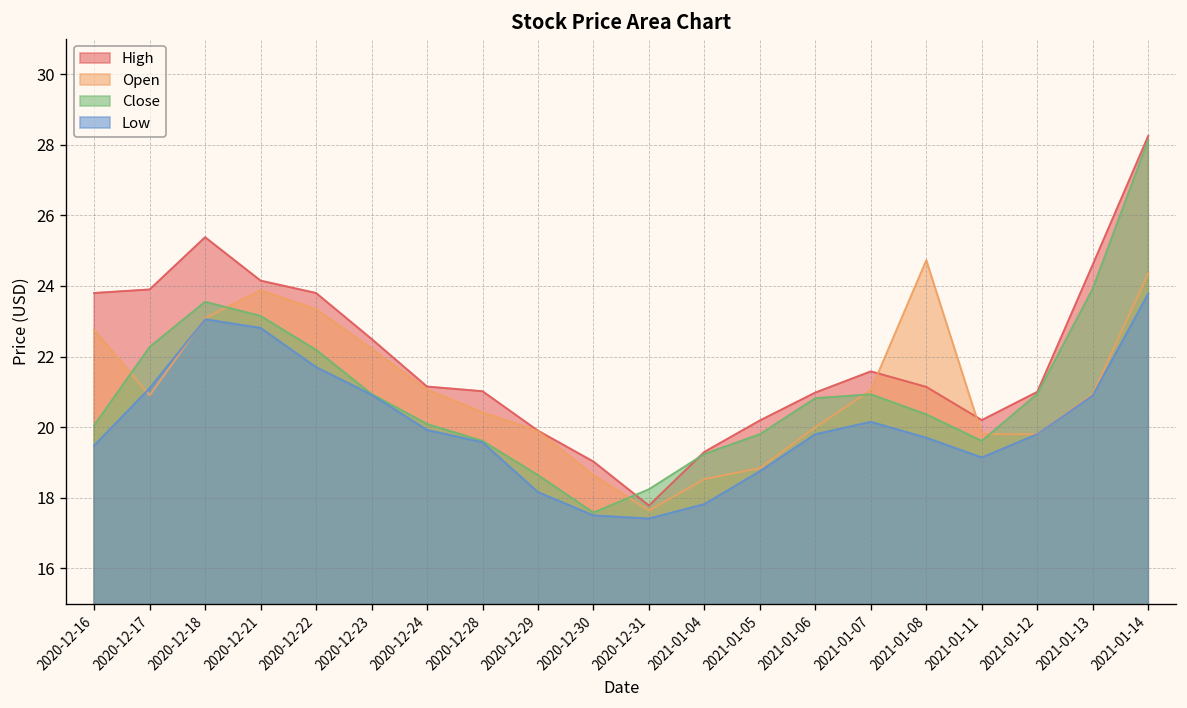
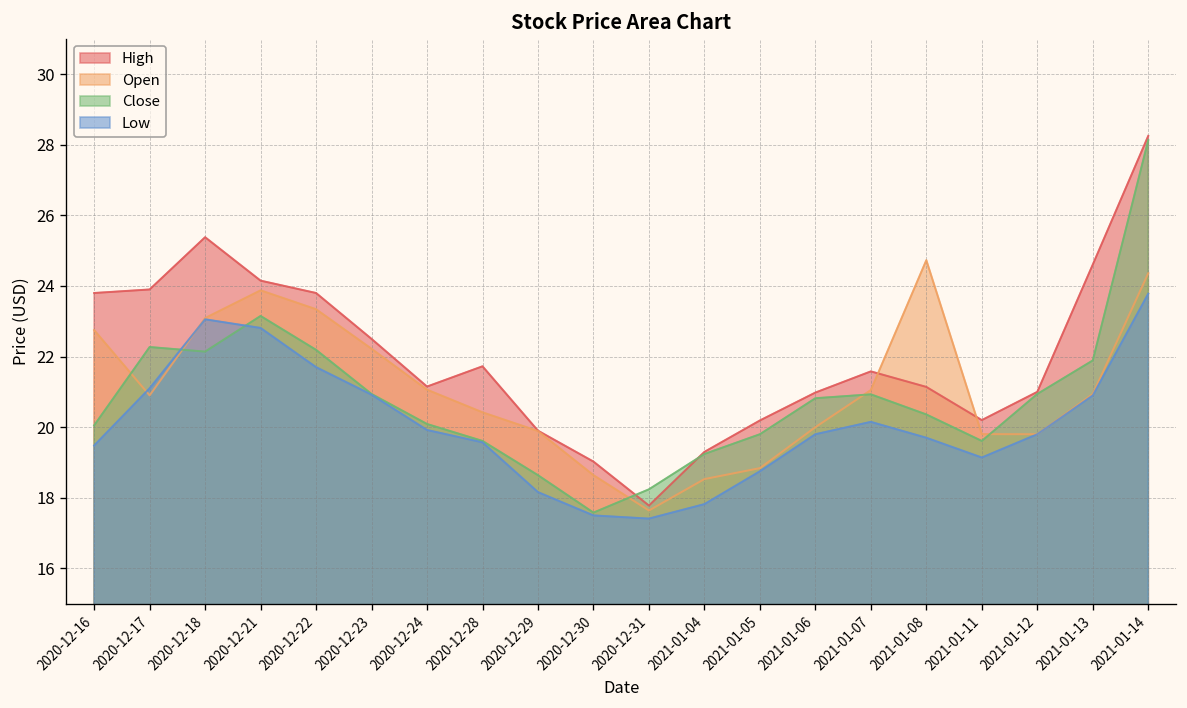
Close, 2020-12-18: 23.6 -> 22.1
High, 2020-12-28: 21.0 -> 21.7
Close, 2021-01-13: 23.9 -> 21.9
